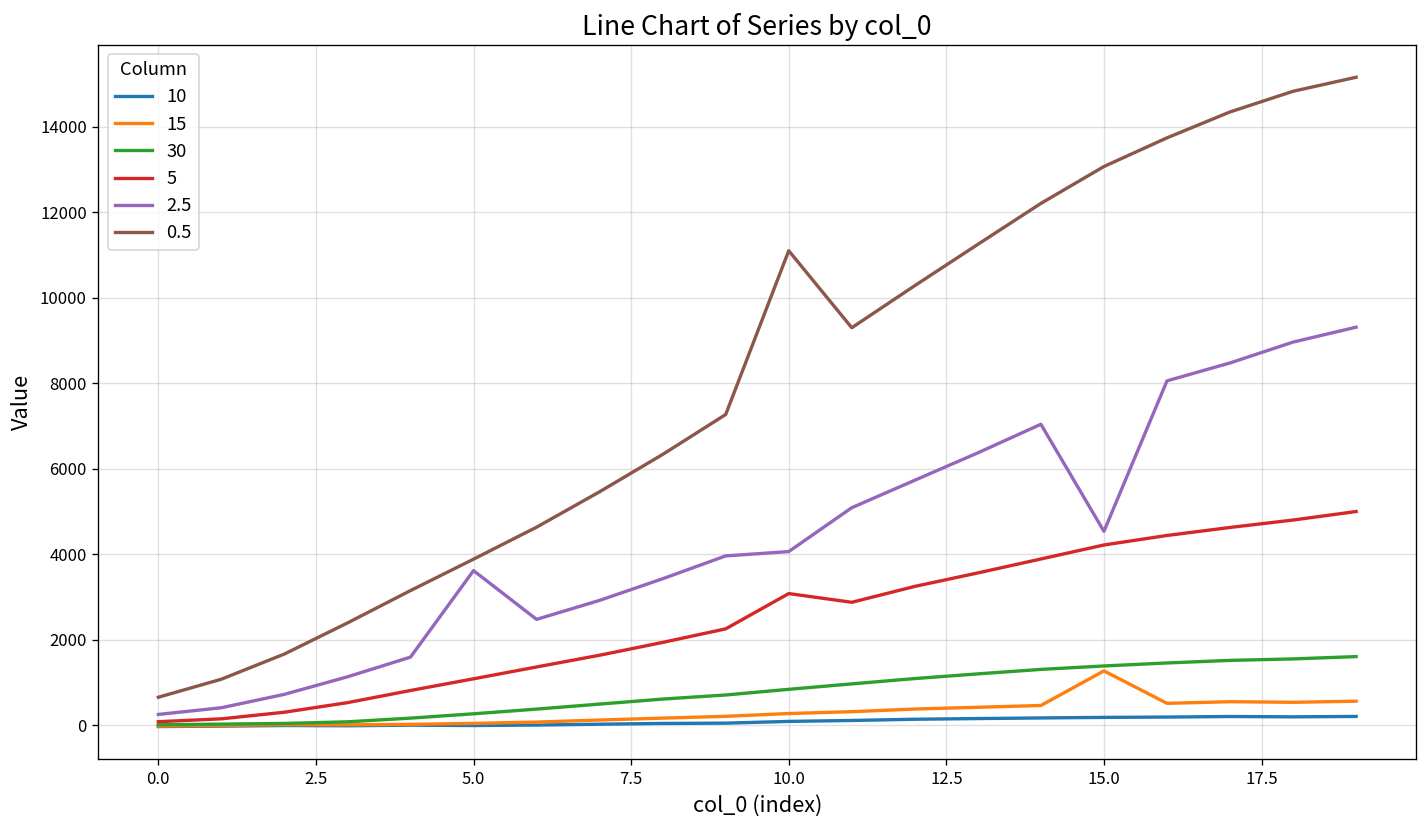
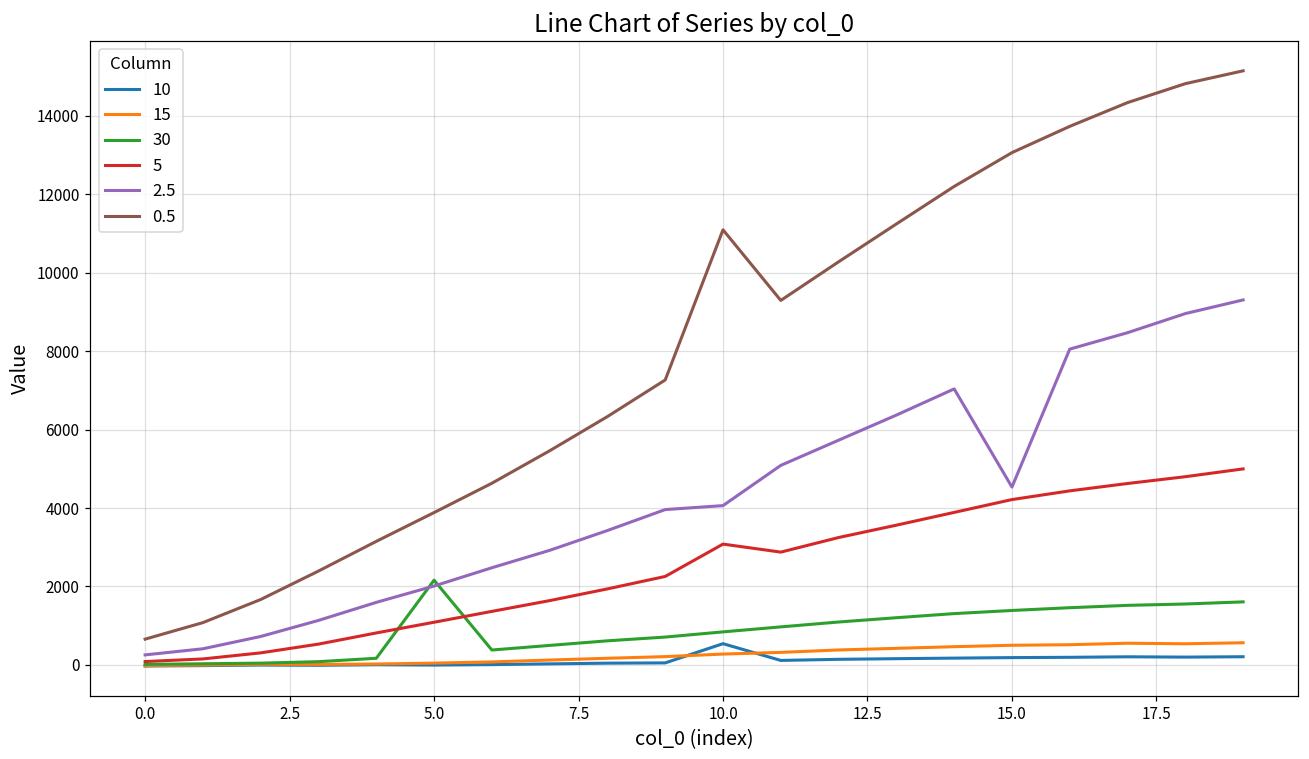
30, 5.0: 300 -> 2200
2.5, 5.0: 3600 -> 2000
10, 10.0: 100 -> 500
15, 15.0: 1300 -> 500
